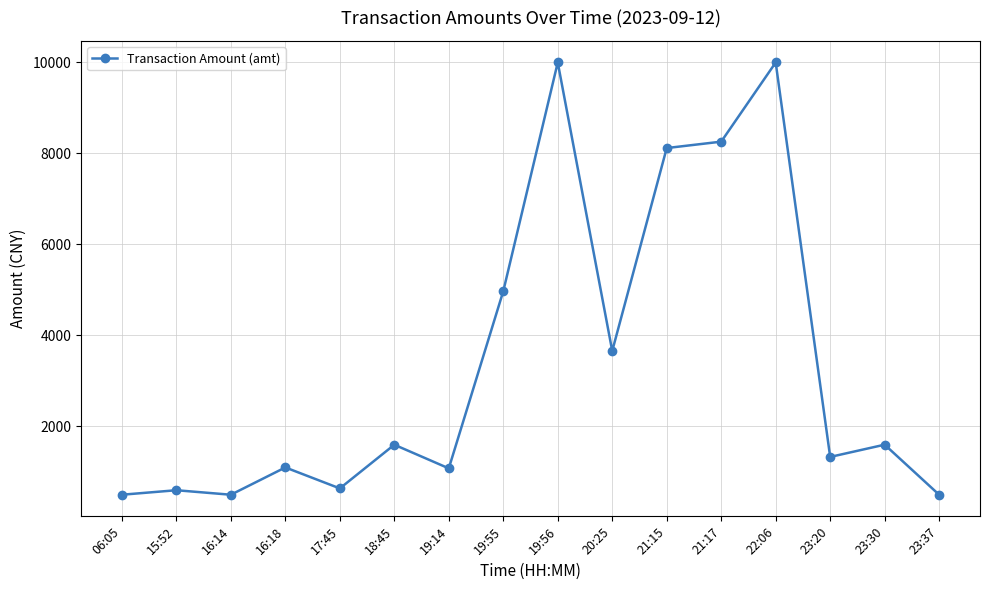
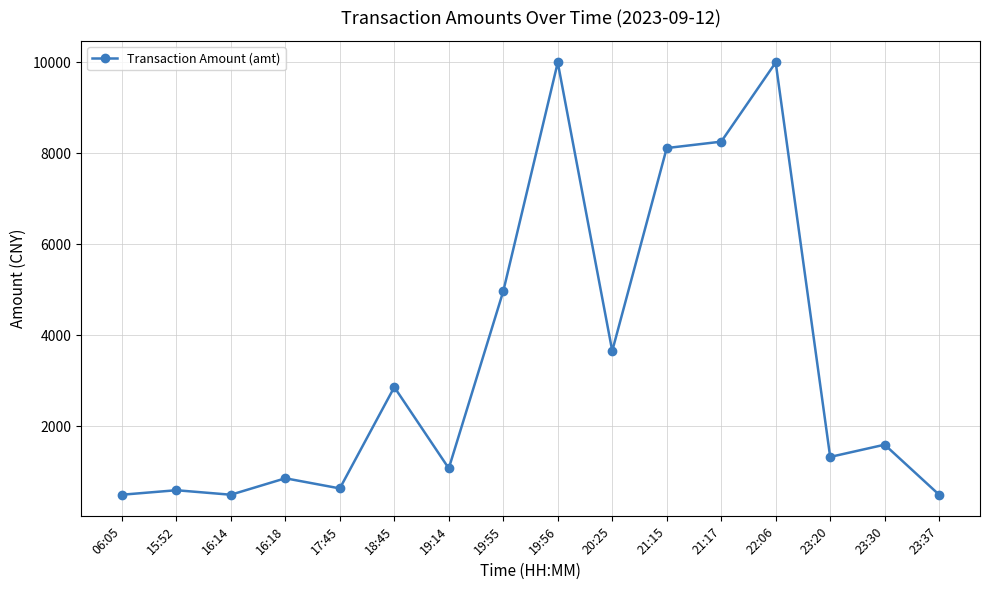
16:18: 1100 -> 900
18:45: 1600 -> 2900
